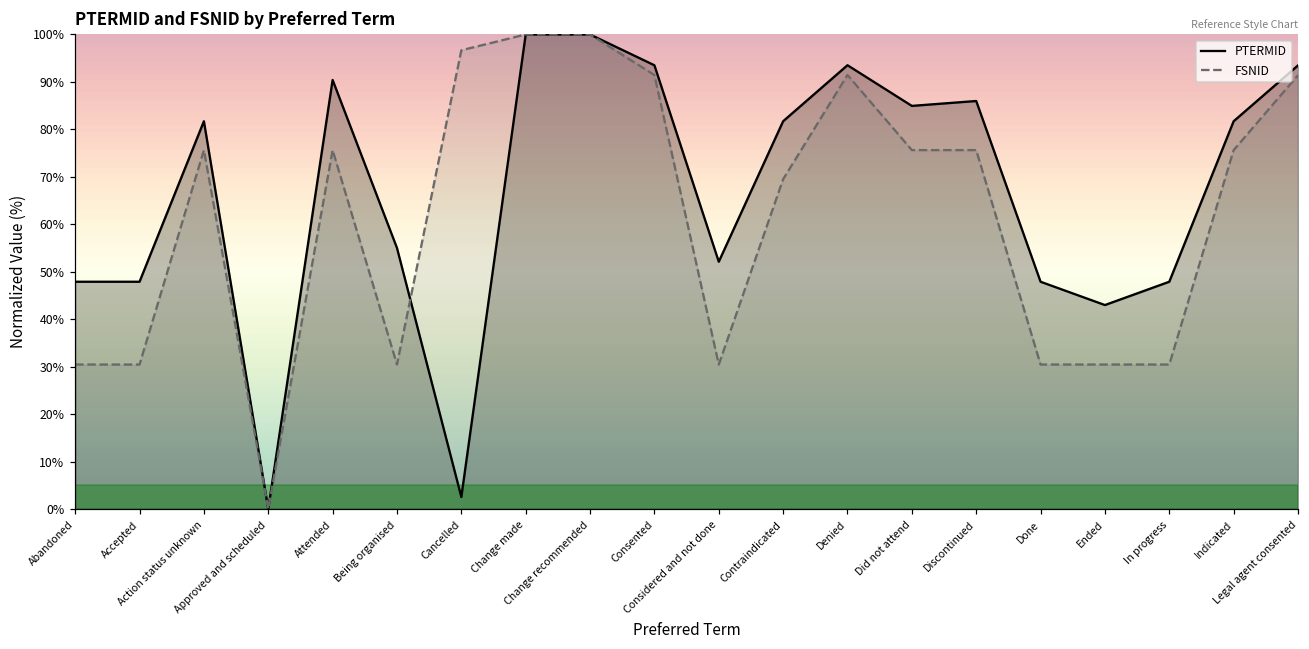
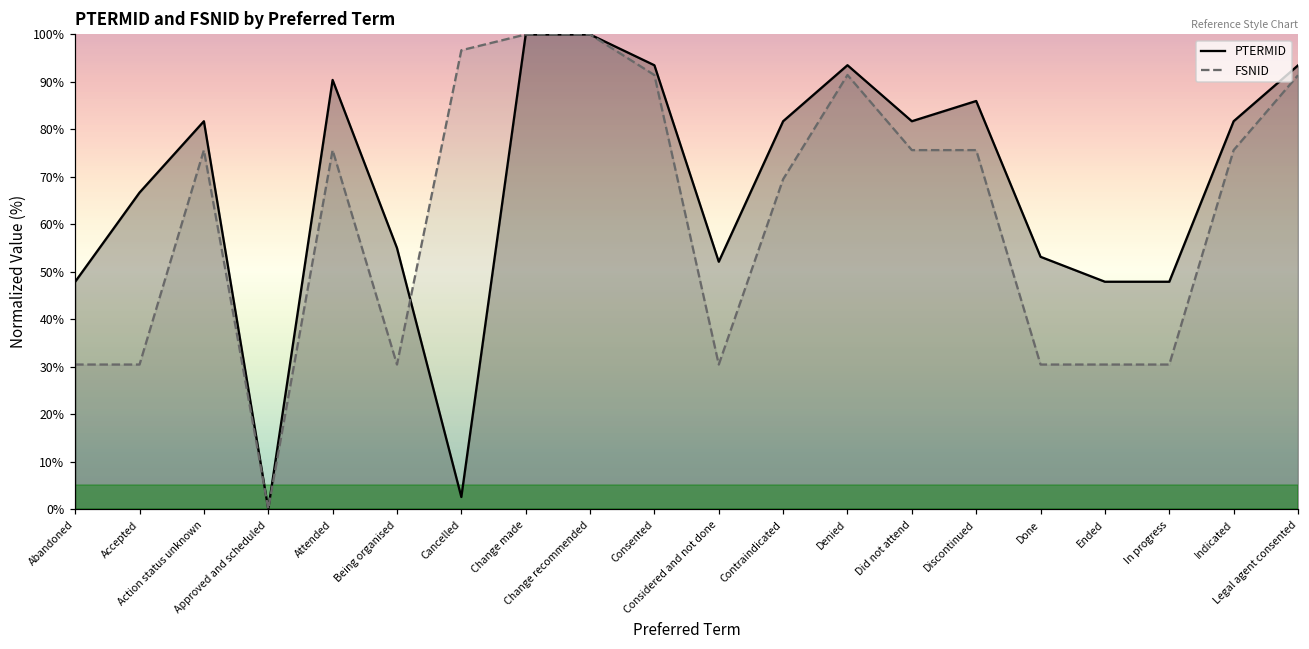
PTERMID, Accepted: 48% -> 67%
PTERMID, Did not attend: 85% -> 82%
PTERMID, Done: 48% -> 53%
PTERMID, Ended: 43% -> 48%
